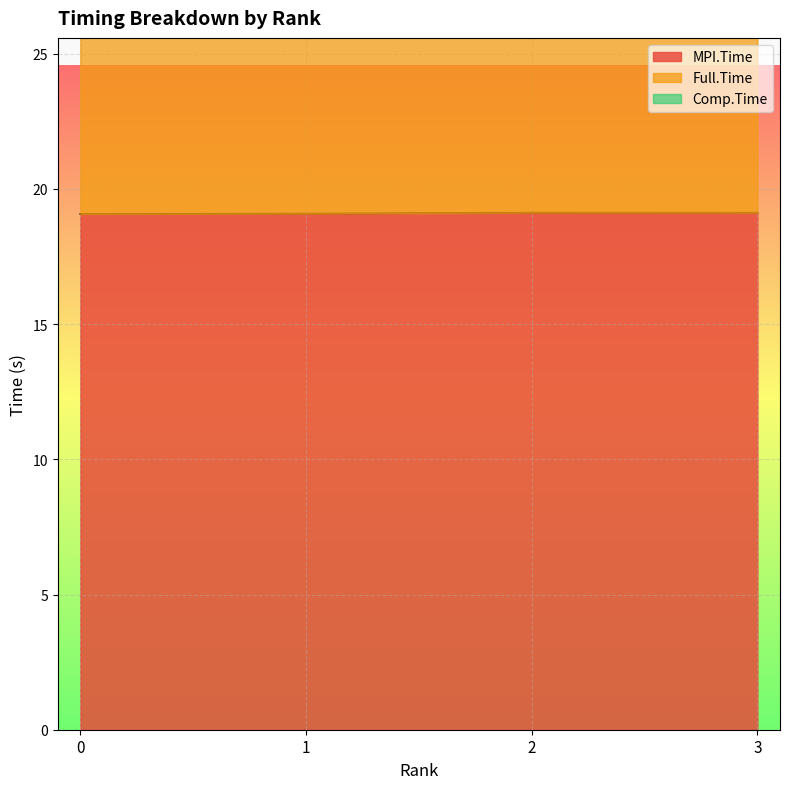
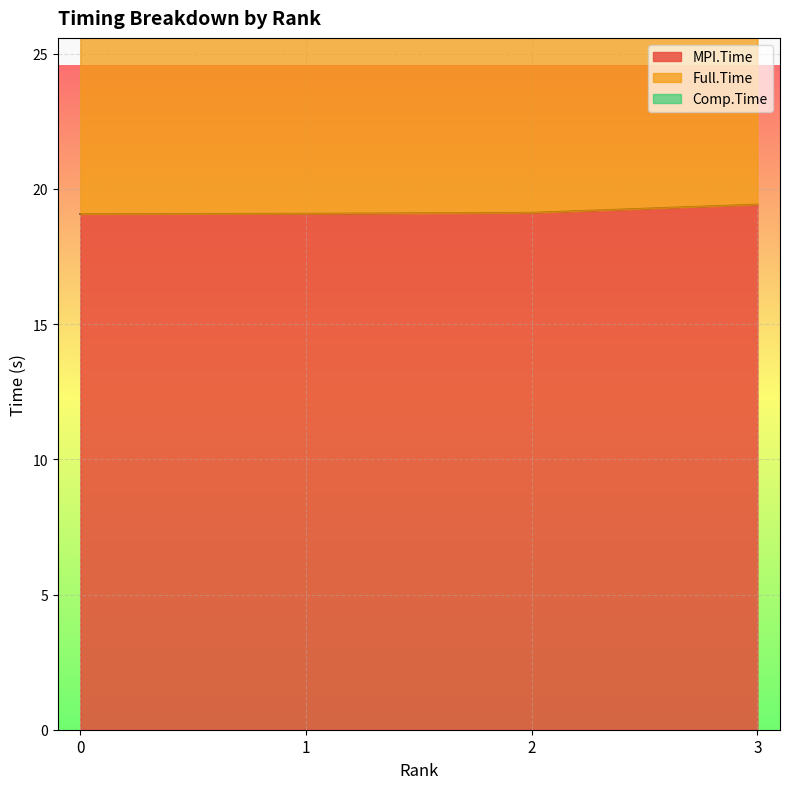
MPI.Time, 3: 19.1 -> 19.4
